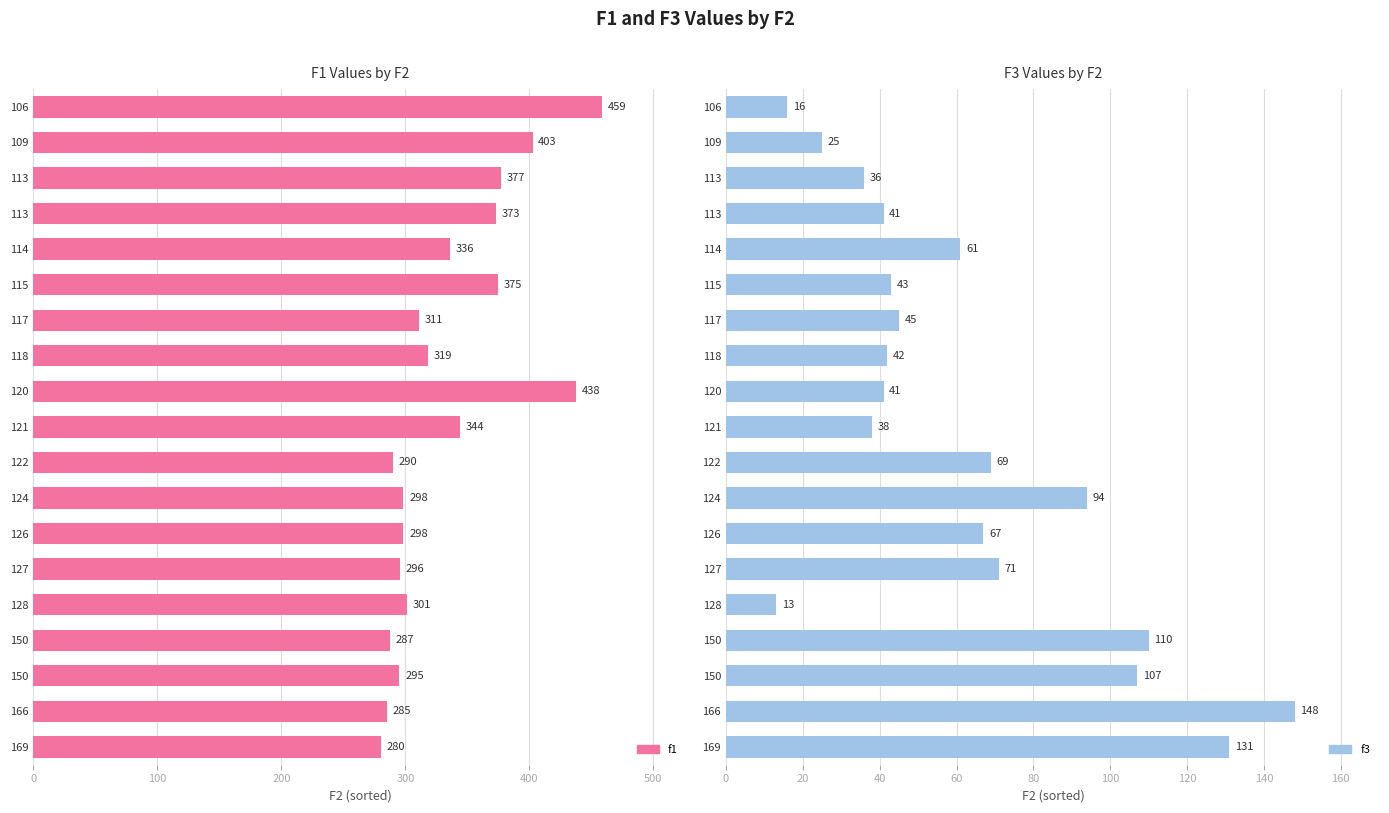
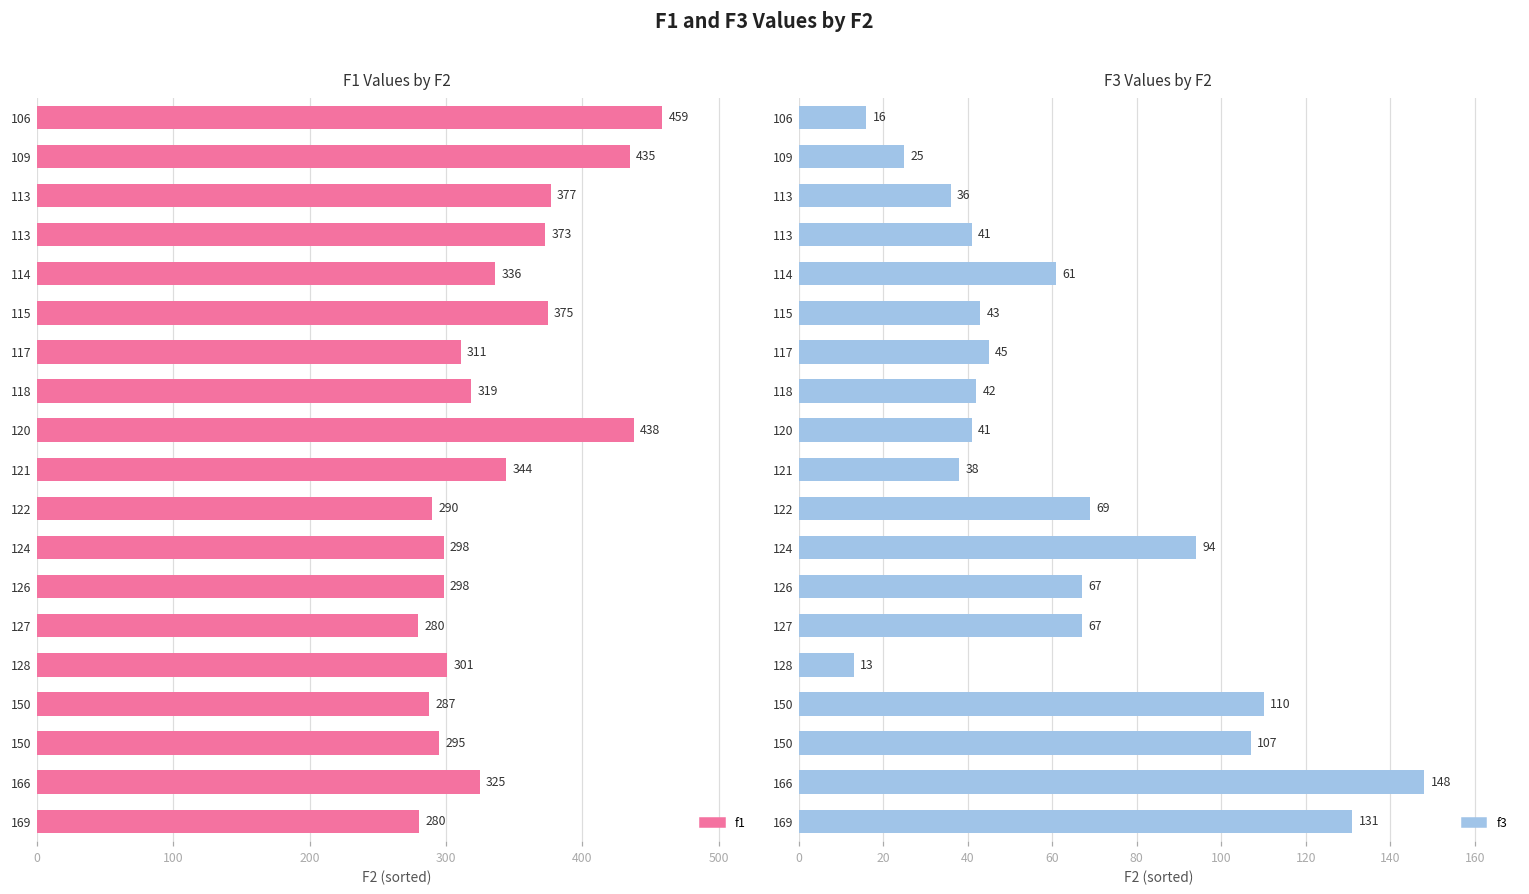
F1 Values by F2, 109: 403 -> 435
F1 Values by F2, 127: 296 -> 280
F1 Values by F2, 166: 285 -> 325
F3 Values by F2, 127: 71 -> 67
